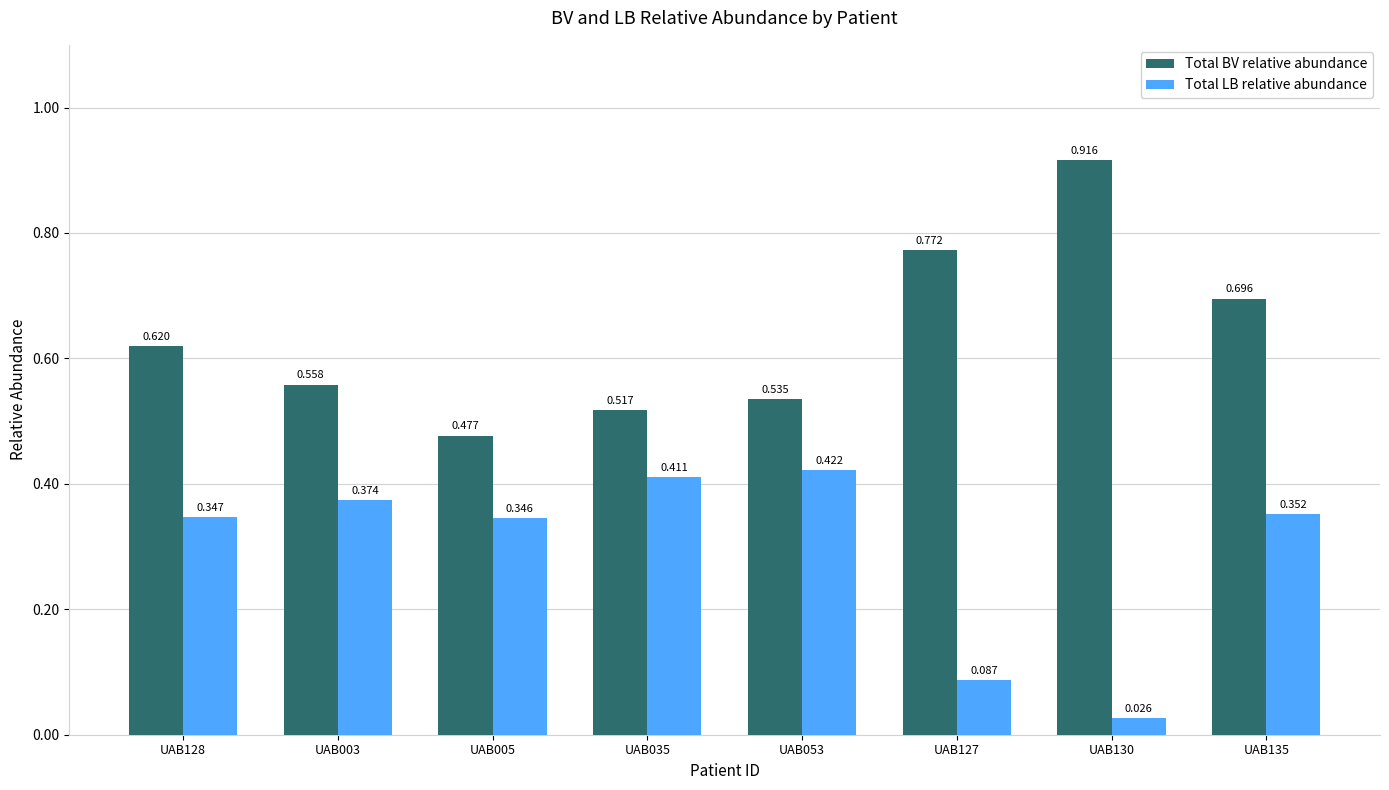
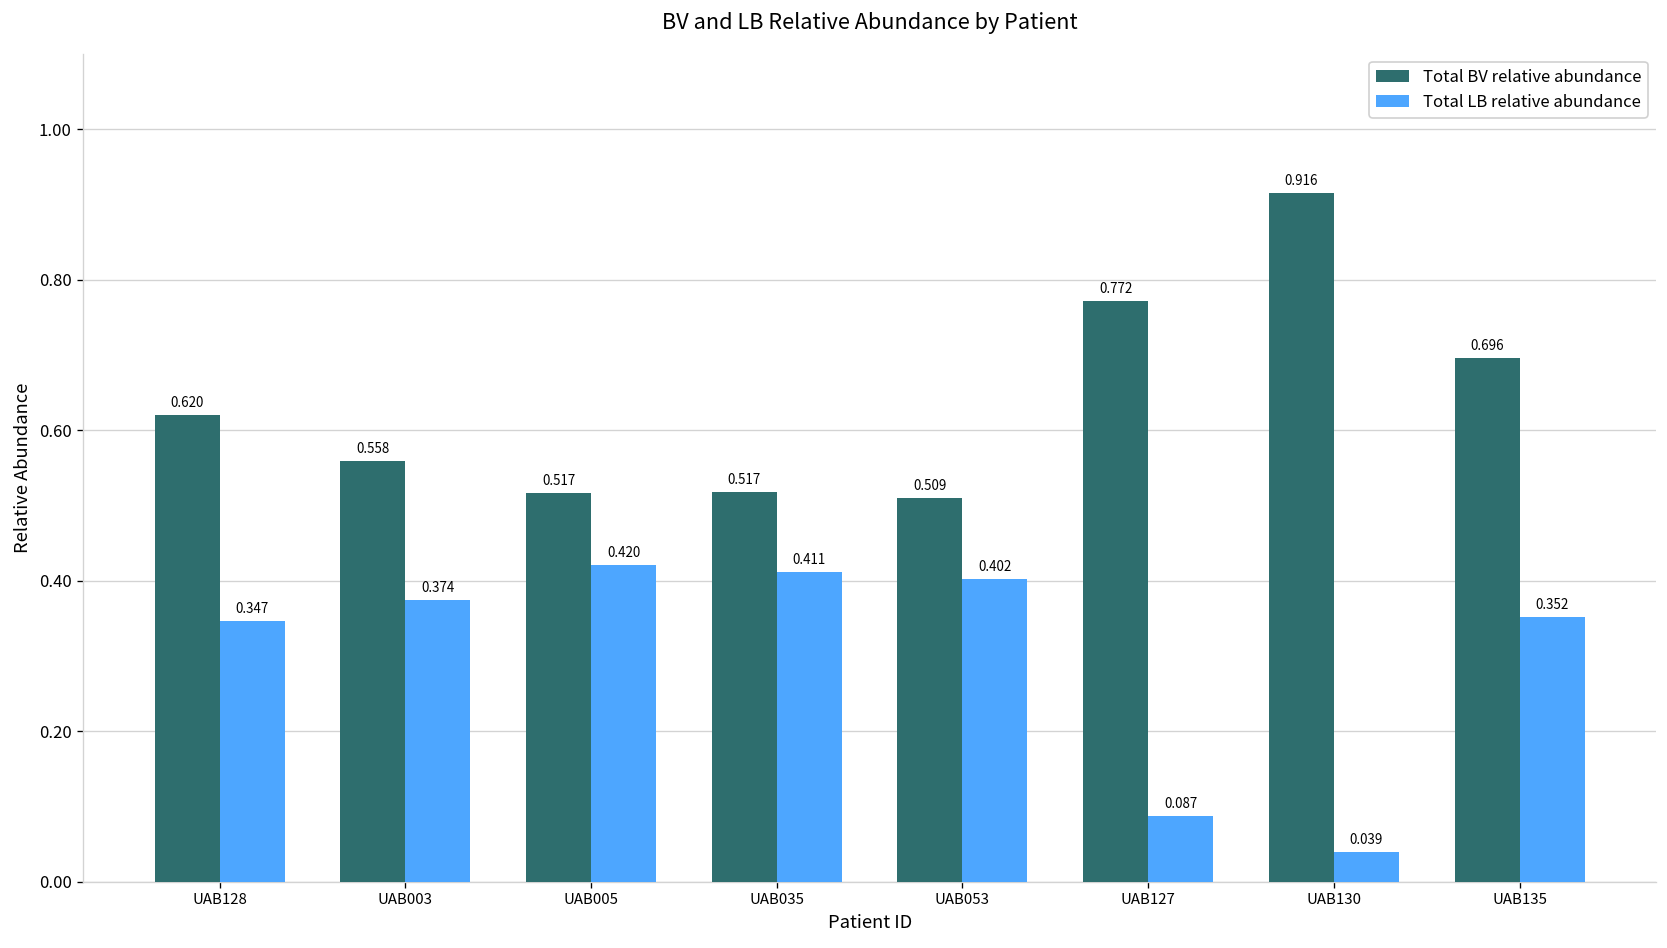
Total BV relative abundance, UAB005: 0.477 -> 0.517
Total LB relative abundance, UAB005: 0.346 -> 0.420
Total BV relative abundance, UAB053: 0.535 -> 0.509
Total LB relative abundance, UAB053: 0.422 -> 0.402
Total LB relative abundance, UAB130: 0.026 -> 0.039
